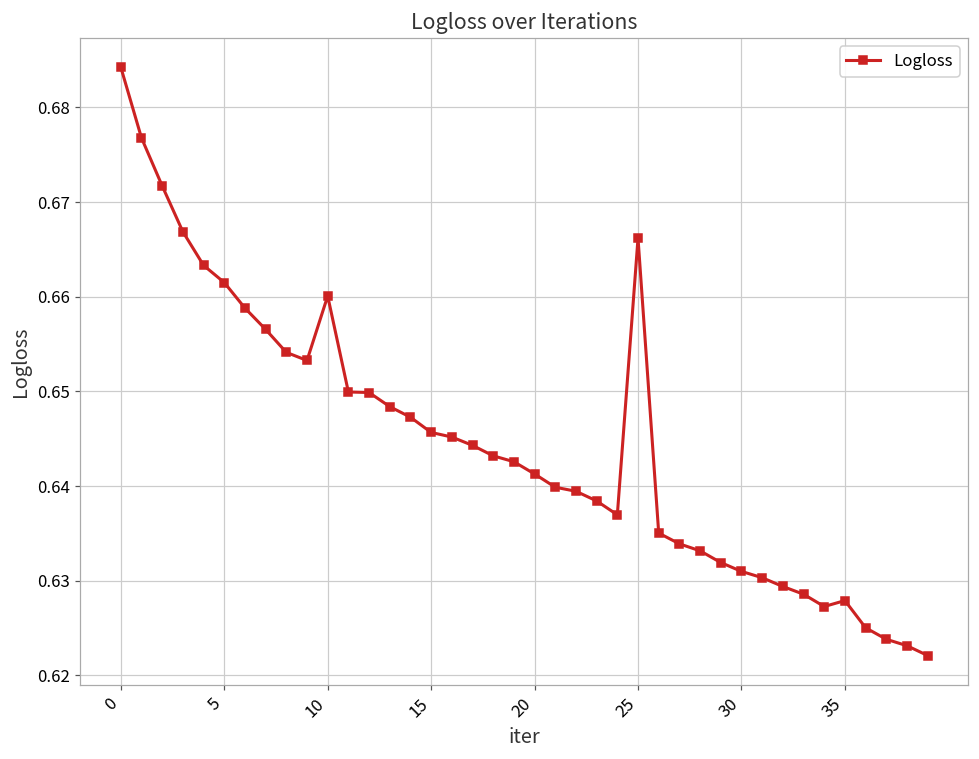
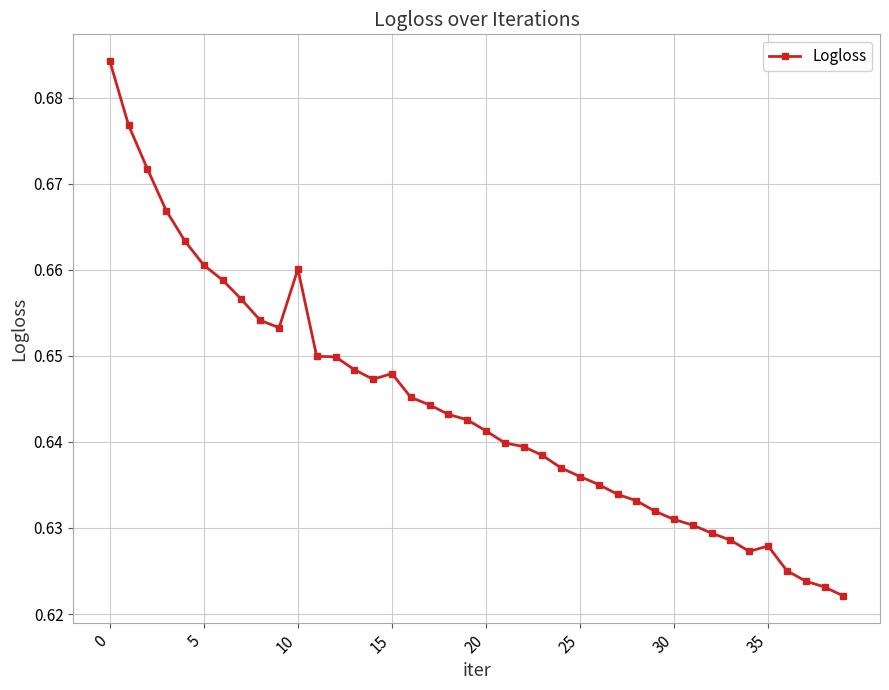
5: 0.662 -> 0.661
15: 0.646 -> 0.648
25: 0.666 -> 0.636
